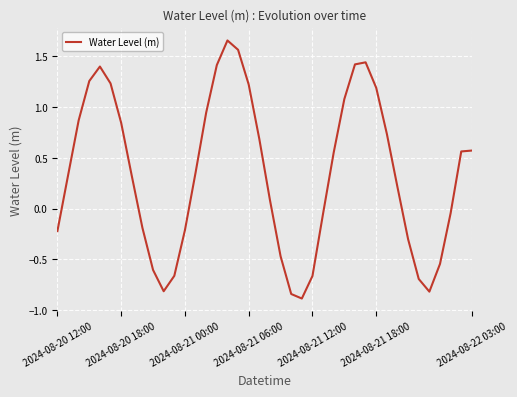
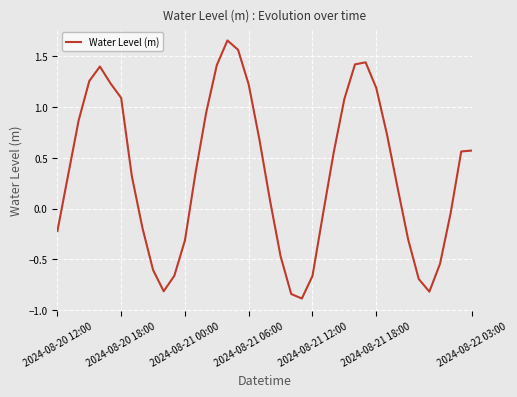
2024-08-20 18:00: 0.84 -> 1.09
2024-08-21 00:00: -0.21 -> -0.31
